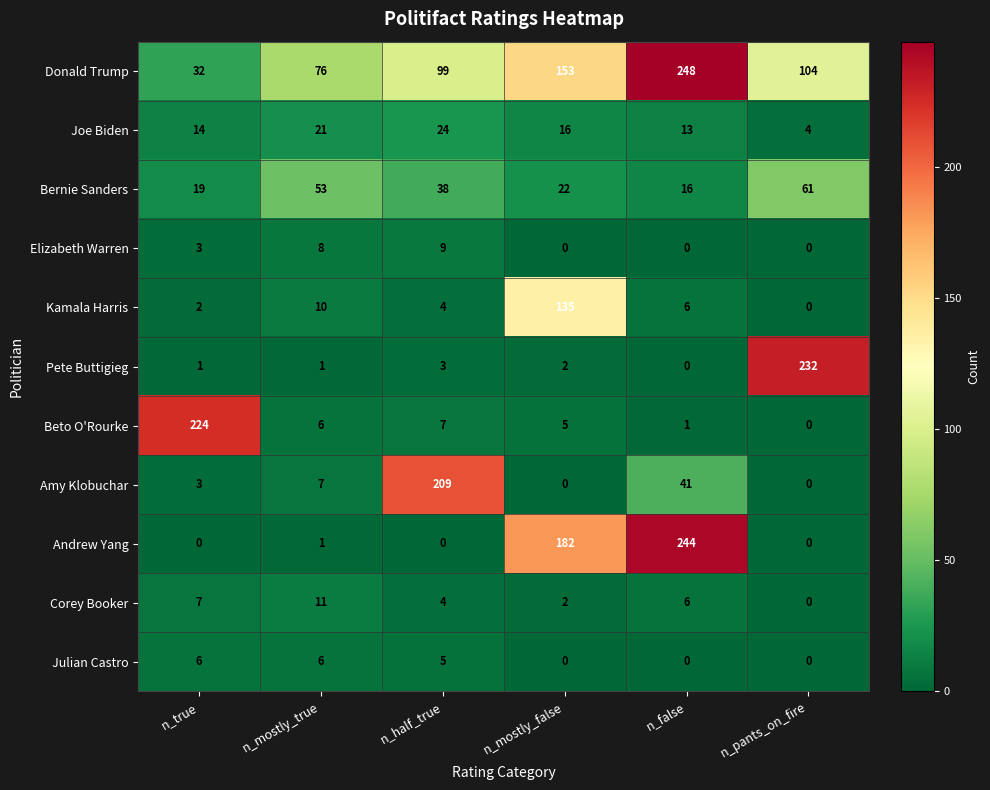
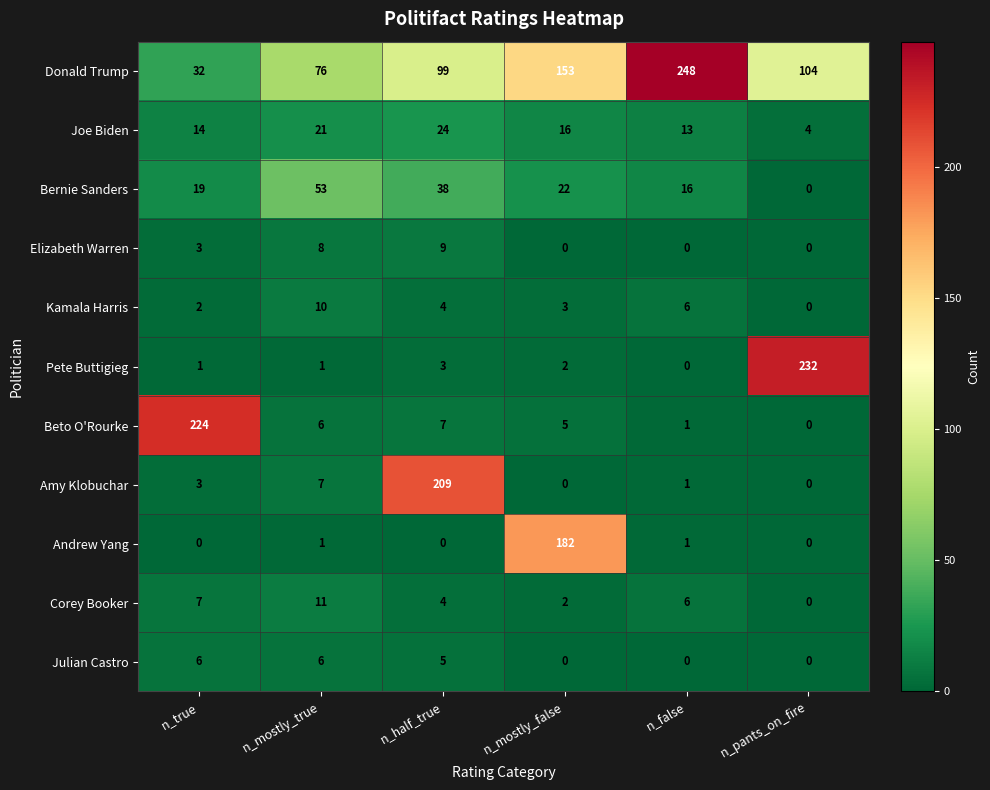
Bernie Sanders, n_pants_on_fire: 61 -> 0
Kamala Harris, n_mostly_false: 135 -> 3
Amy Klobuchar, n_false: 41 -> 1
Andrew Yang, n_false: 244 -> 1
